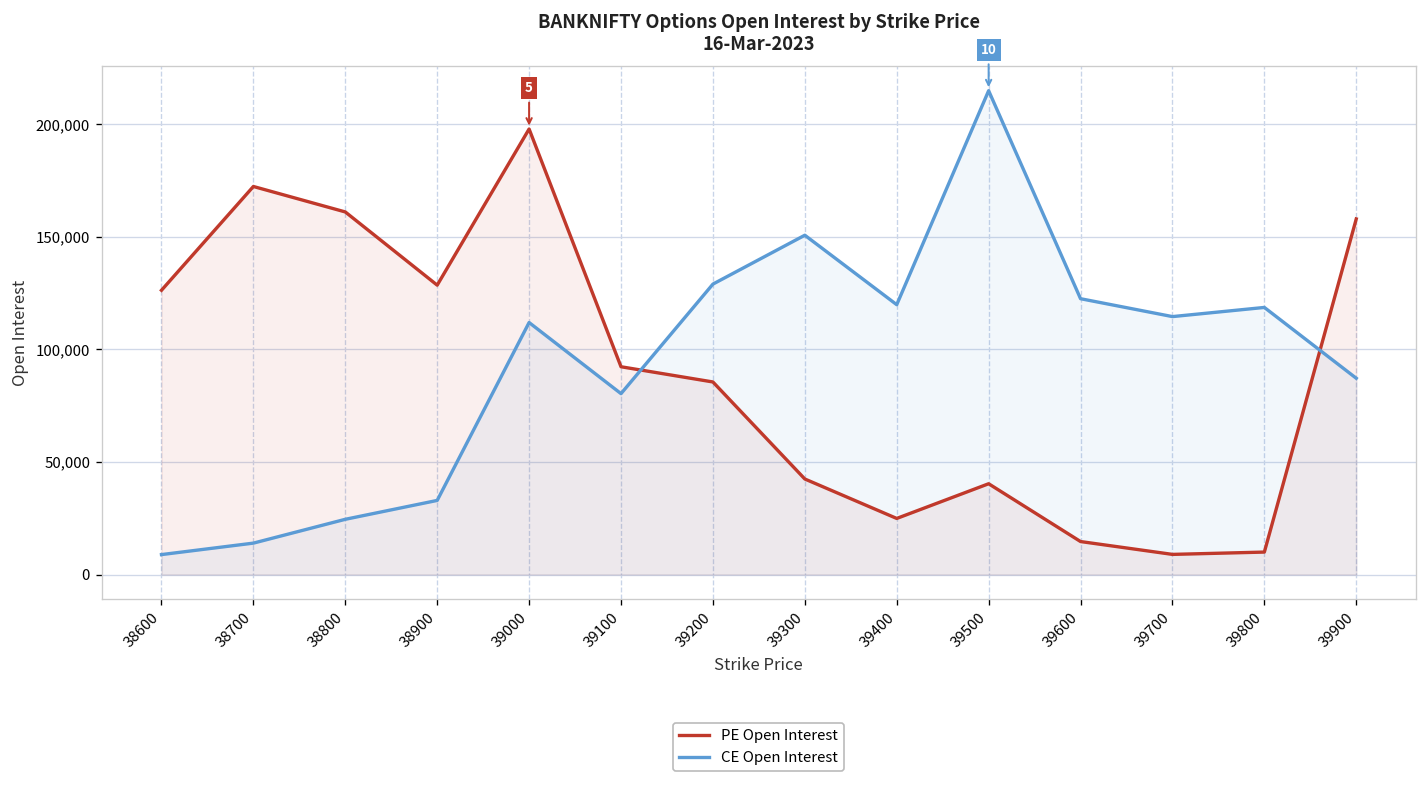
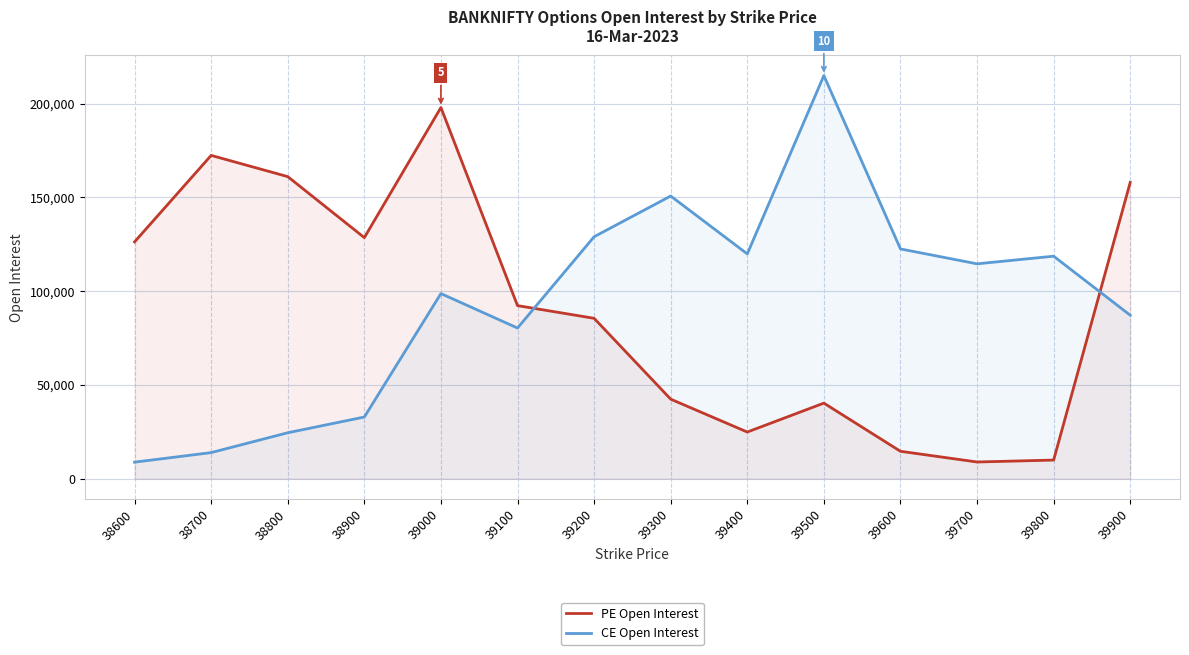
CE Open Interest, 39000: 112,000 -> 99,000
